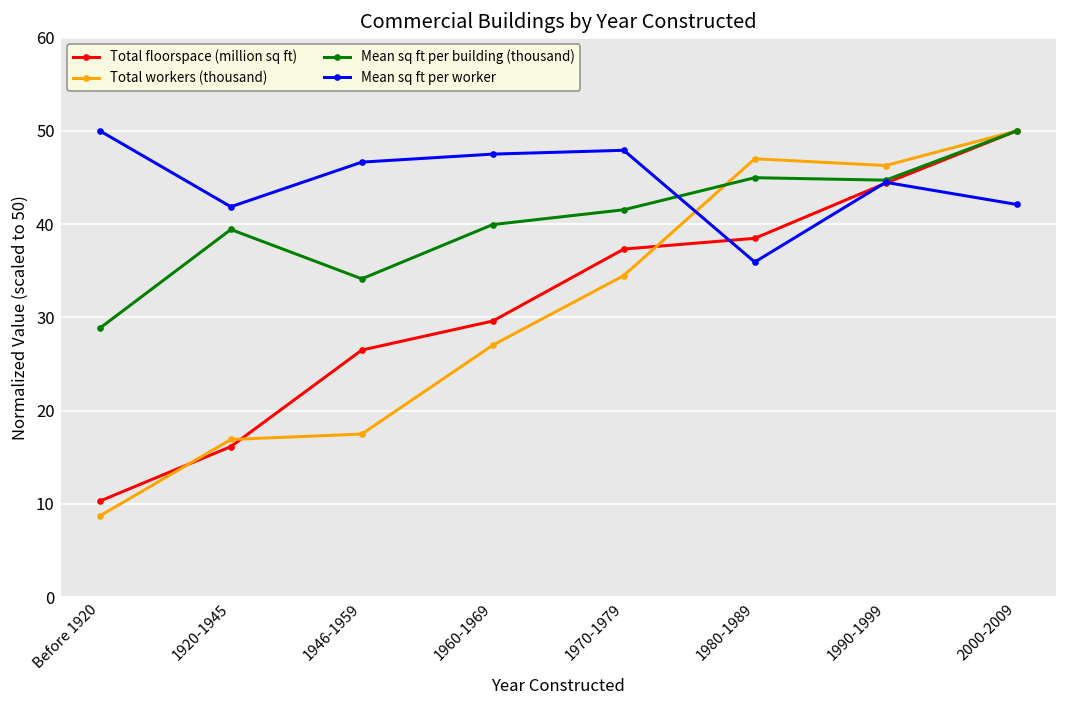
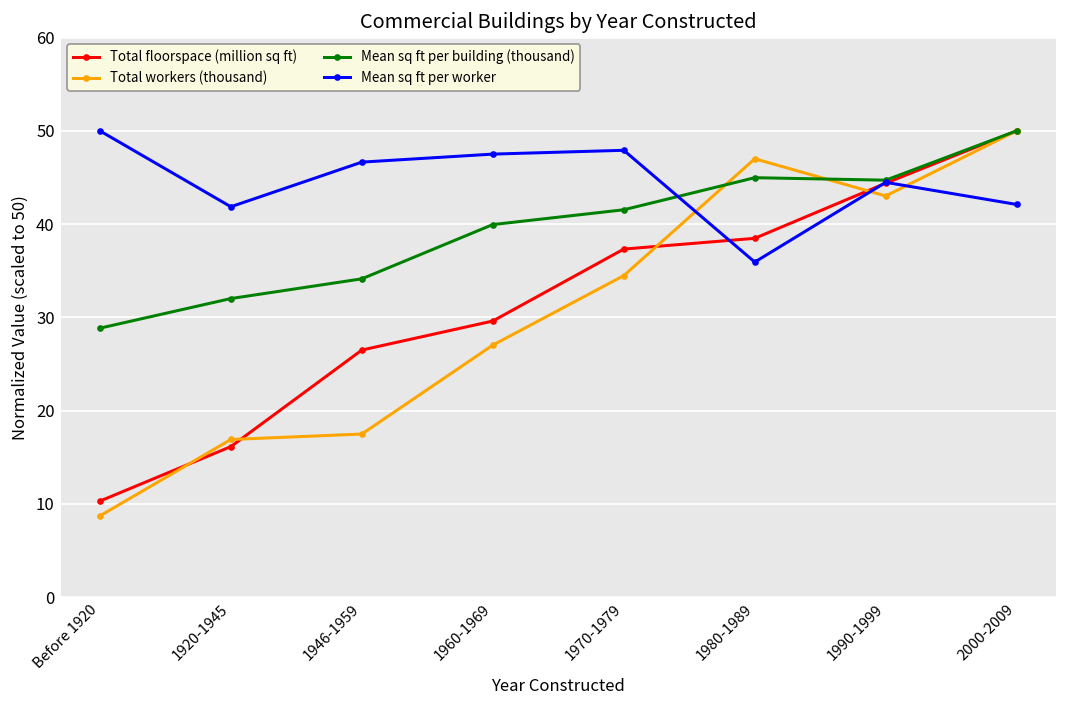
Mean sq ft per building (thousand), 1920-1945: 39 -> 32
Total workers (thousand), 1990-1999: 46 -> 43
